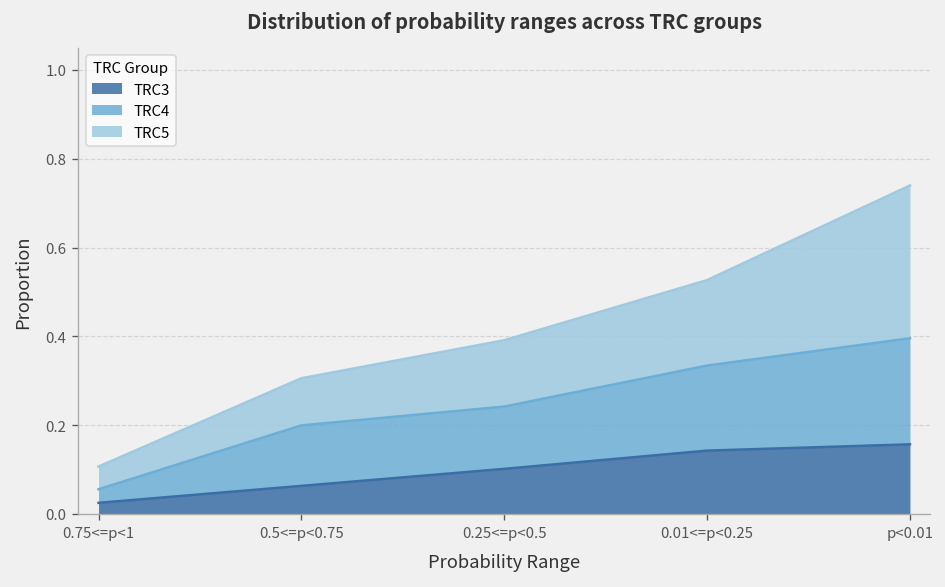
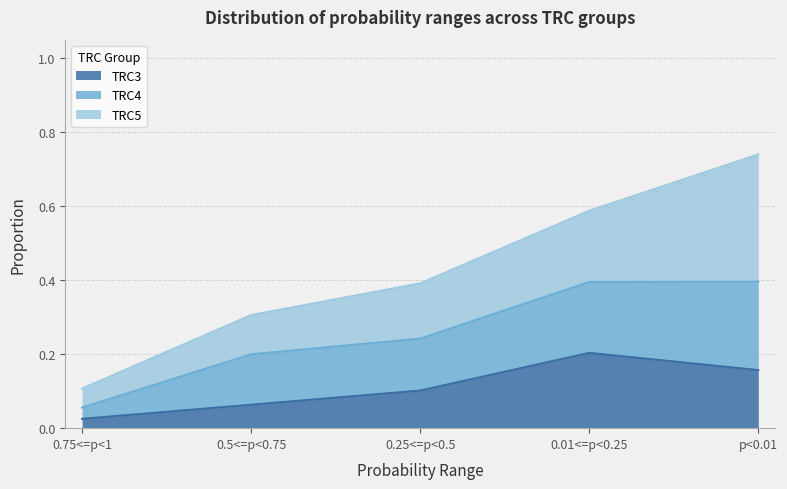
TRC3, 0.01<=p<0.25: 0.14 -> 0.20
